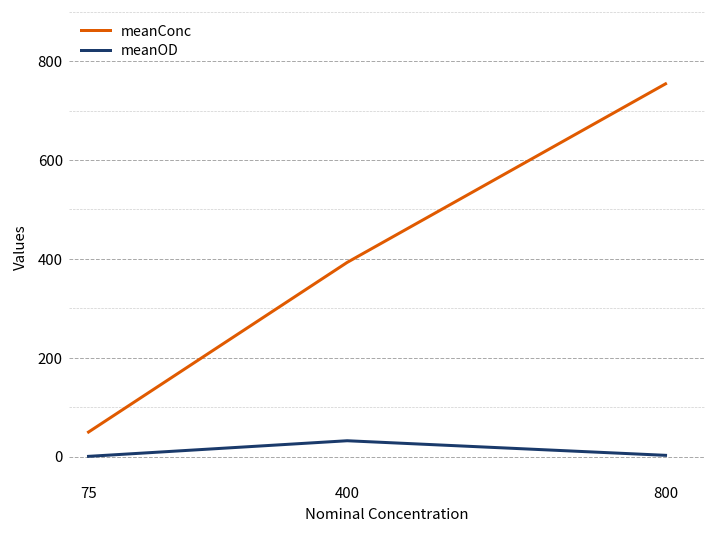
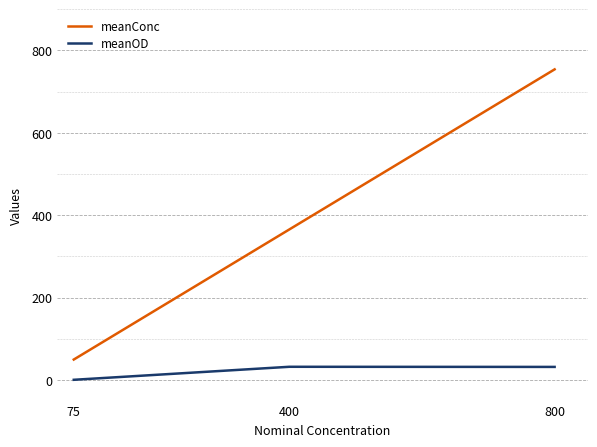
meanConc, 400: 390 -> 370
meanOD, 800: 0 -> 30
